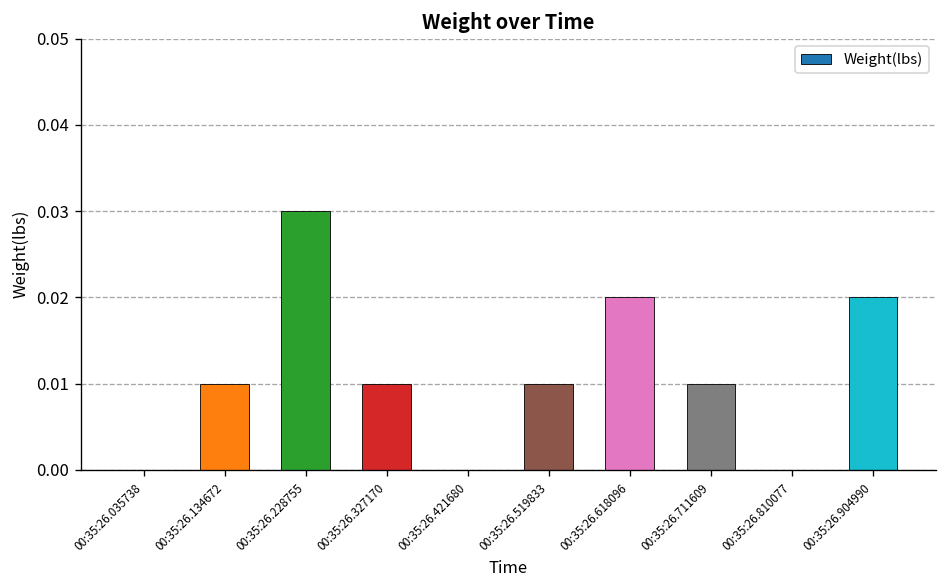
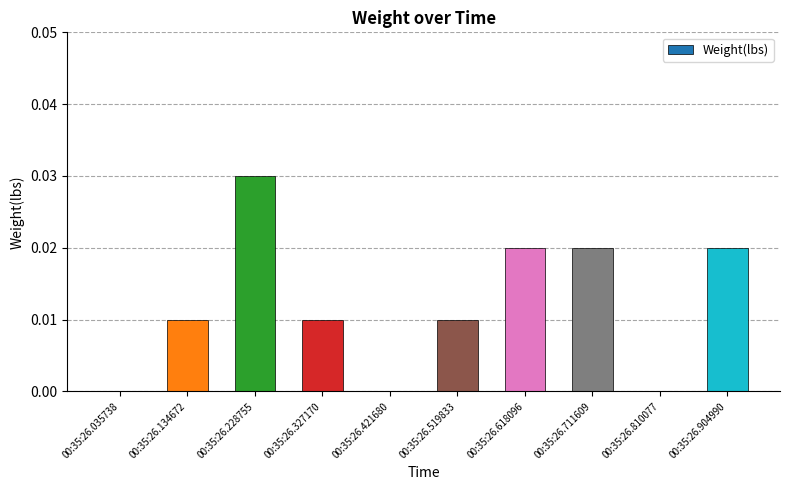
00:35:26.711609: 0.01 -> 0.02
